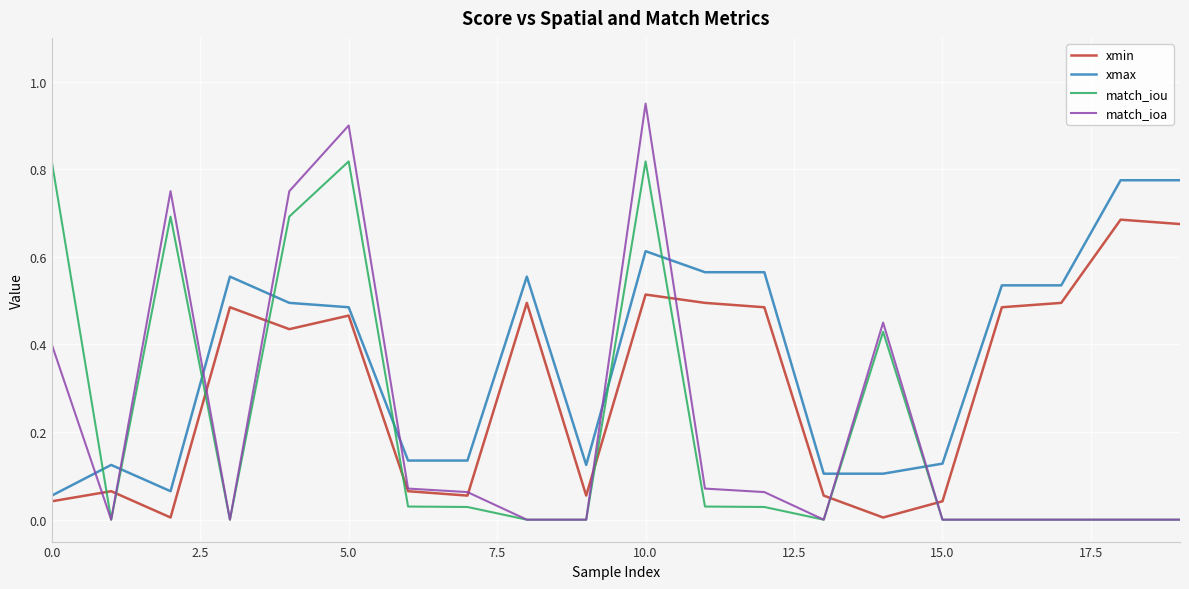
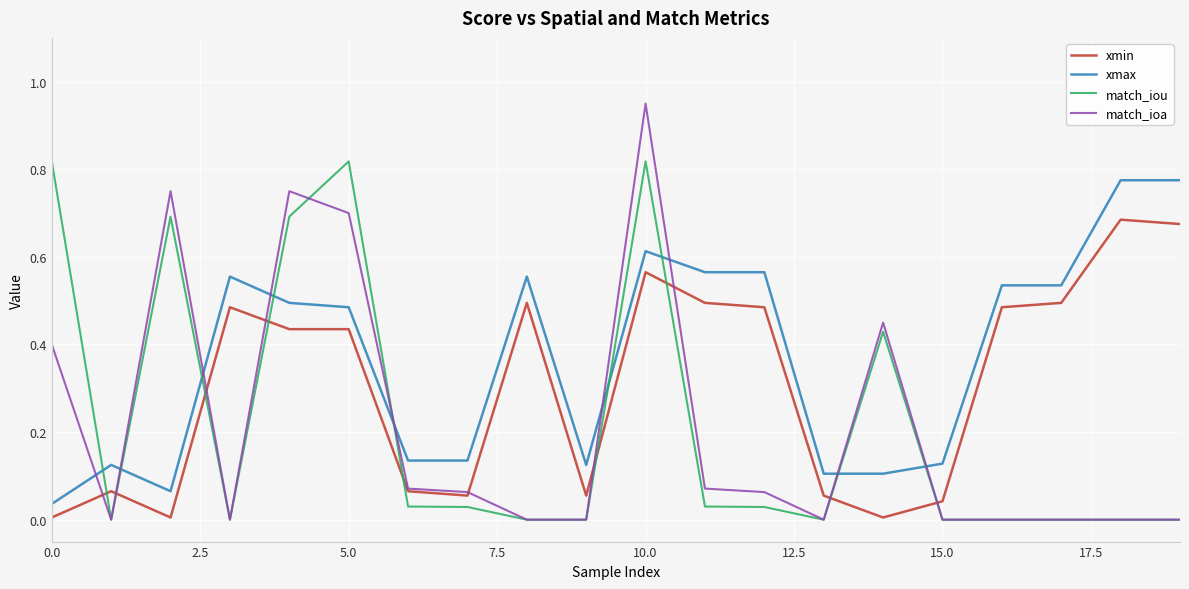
xmin, 0.0: 0.04 -> 0.01
xmax, 0.0: 0.06 -> 0.04
xmin, 5.0: 0.47 -> 0.44
match_ioa, 5.0: 0.9 -> 0.7
xmin, 10.0: 0.51 -> 0.57
